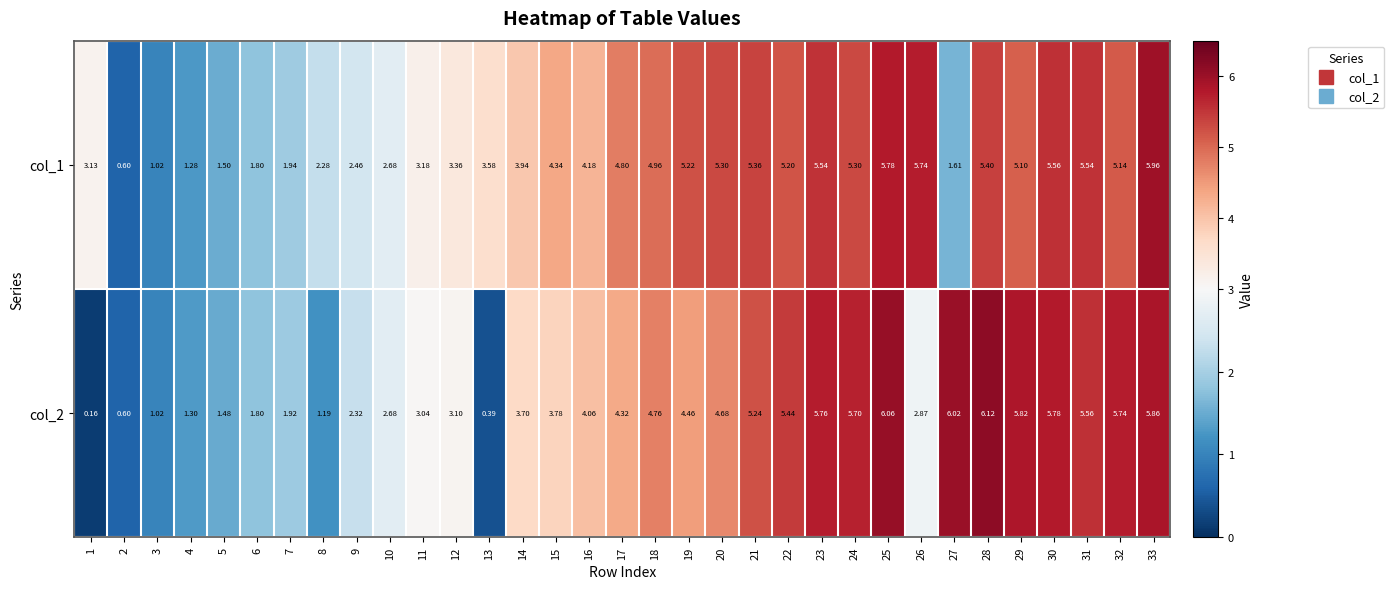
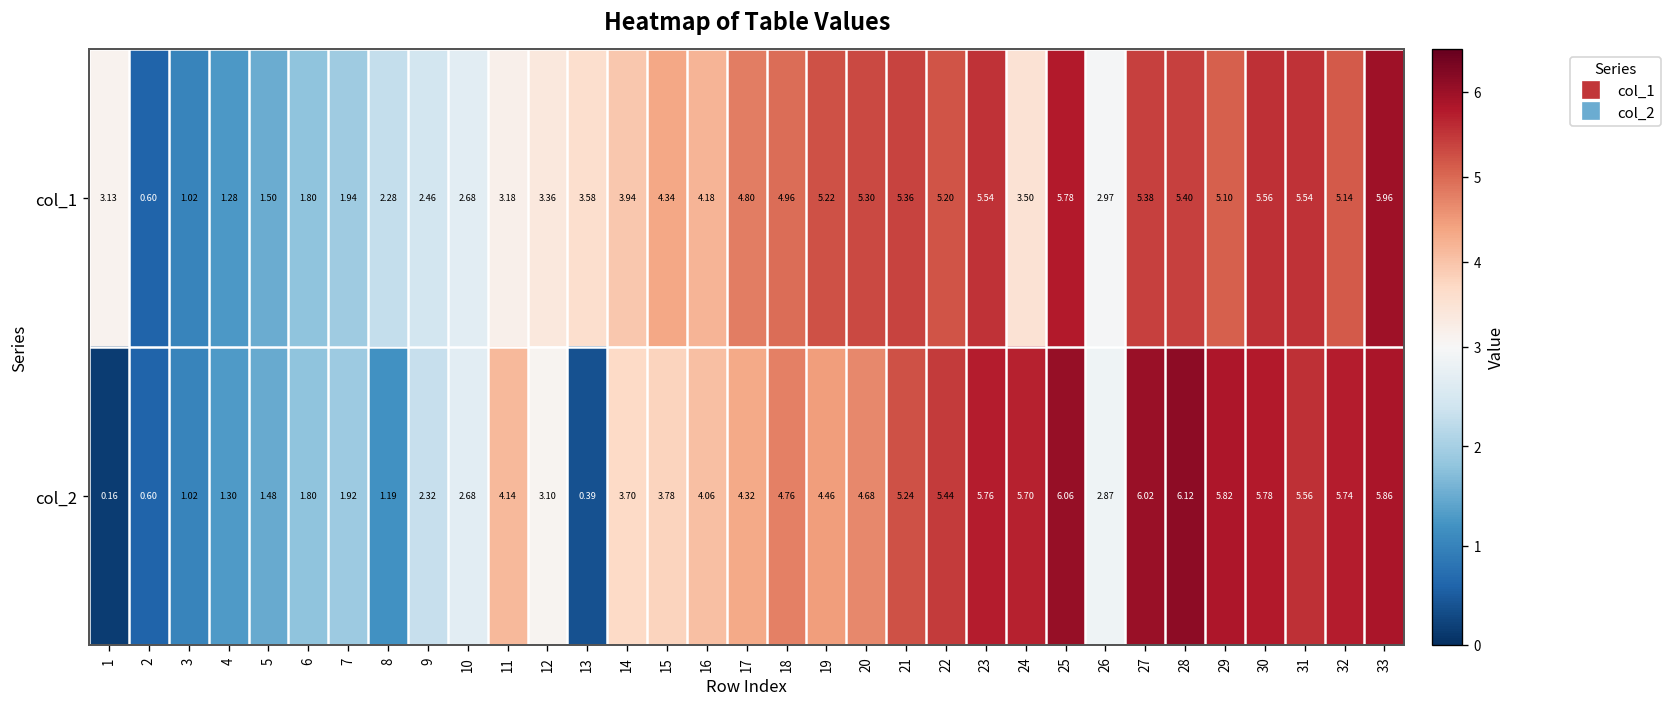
col_1, 24: 5.30 -> 3.50
col_1, 26: 5.74 -> 2.97
col_1, 27: 1.61 -> 5.38
col_2, 11: 3.04 -> 4.14
